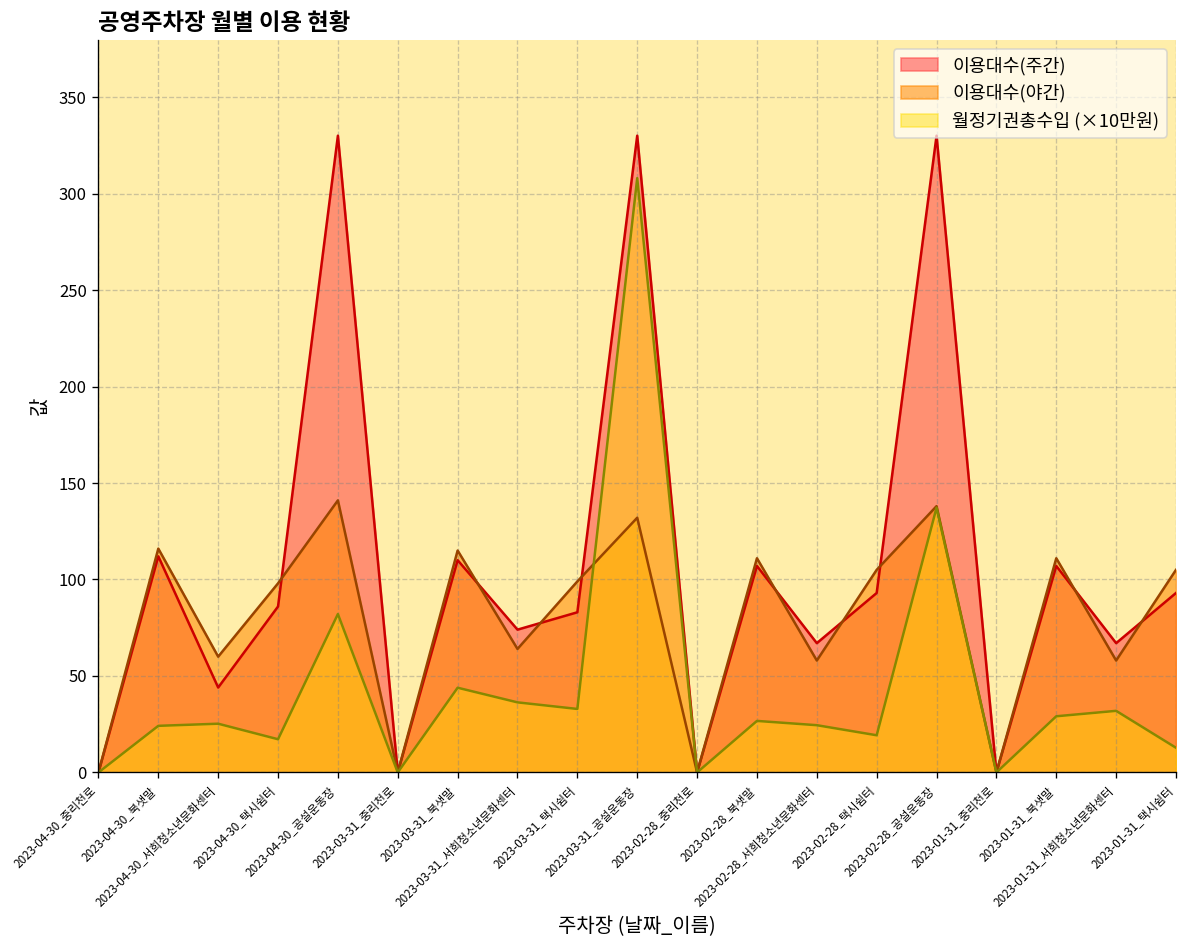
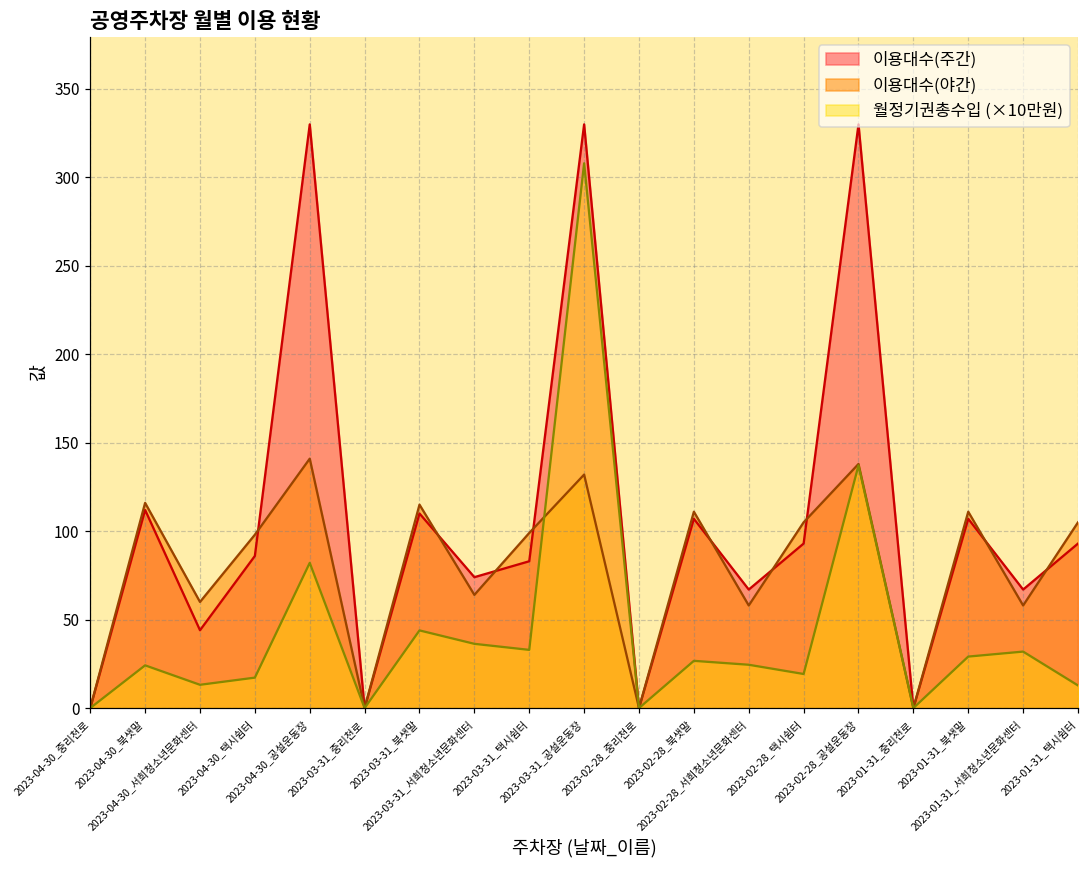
월정기권총수입 (×10만원), 2023-04-30_서희청소년문화센터: 25 -> 13
